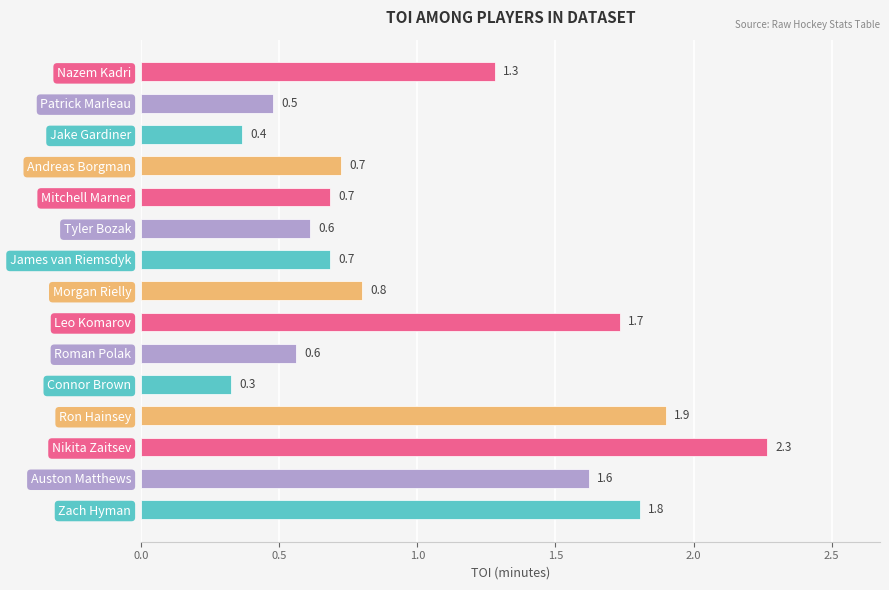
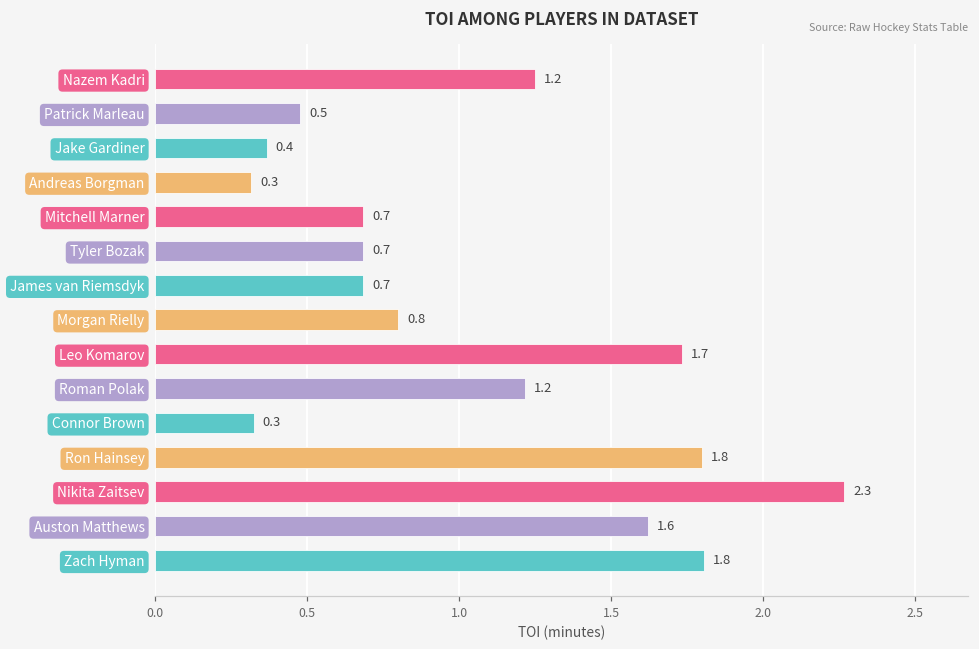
Nazem Kadri: 1.3 -> 1.2
Andreas Borgman: 0.7 -> 0.3
Tyler Bozak: 0.6 -> 0.7
Roman Polak: 0.6 -> 1.2
Ron Hainsey: 1.9 -> 1.8
